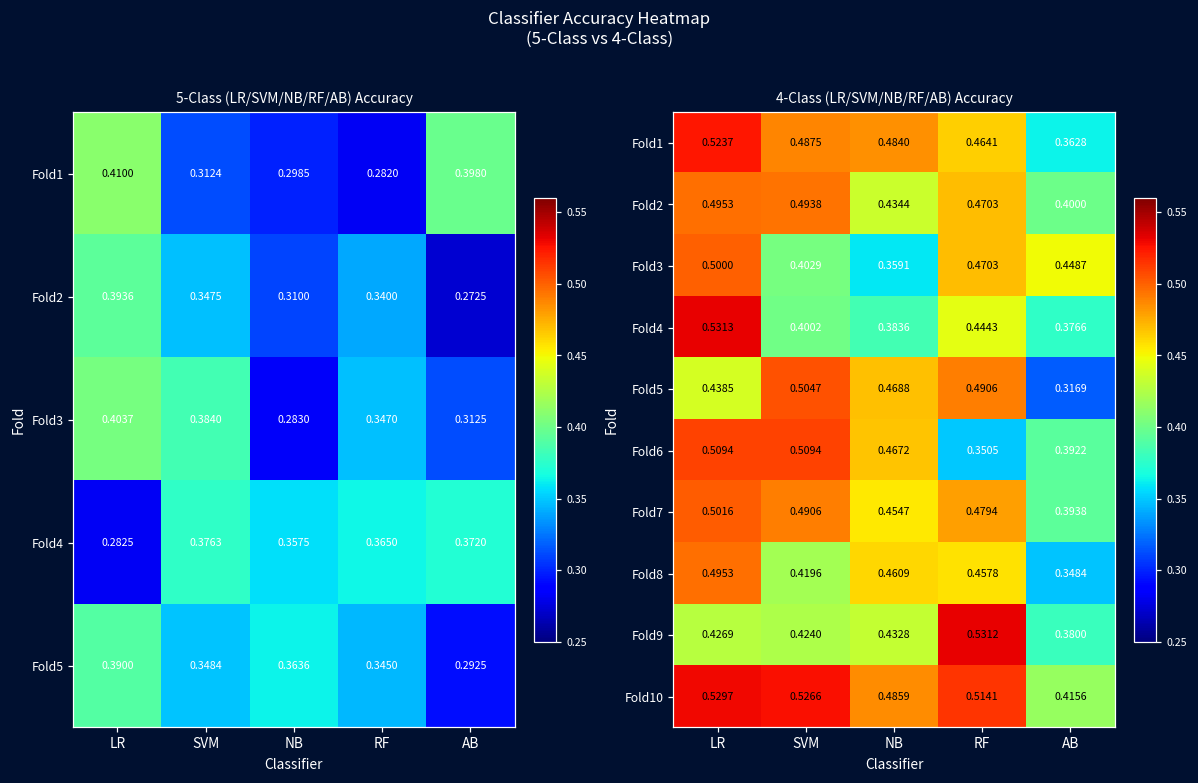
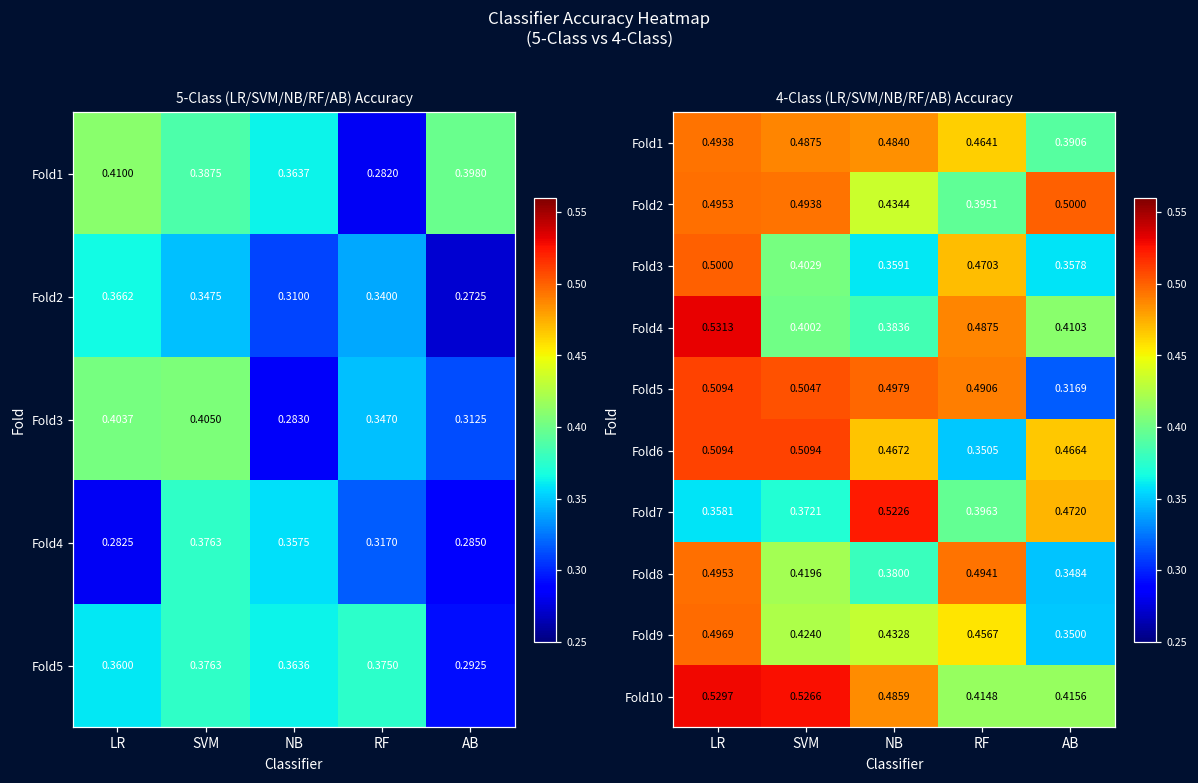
5-Class (LR/SVM/NB/RF/AB) Accuracy, Fold1, SVM: 0.3124 -> 0.3875
5-Class (LR/SVM/NB/RF/AB) Accuracy, Fold1, NB: 0.2985 -> 0.3637
5-Class (LR/SVM/NB/RF/AB) Accuracy, Fold2, LR: 0.3936 -> 0.3662
5-Class (LR/SVM/NB/RF/AB) Accuracy, Fold3, SVM: 0.3840 -> 0.4050
5-Class (LR/SVM/NB/RF/AB) Accuracy, Fold4, RF: 0.3650 -> 0.3170
5-Class (LR/SVM/NB/RF/AB) Accuracy, Fold4, AB: 0.3720 -> 0.2850
5-Class (LR/SVM/NB/RF/AB) Accuracy, Fold5, LR: 0.3900 -> 0.3600
5-Class (LR/SVM/NB/RF/AB) Accuracy, Fold5, SVM: 0.3484 -> 0.3763
5-Class (LR/SVM/NB/RF/AB) Accuracy, Fold5, RF: 0.3450 -> 0.3750
4-Class (LR/SVM/NB/RF/AB) Accuracy, Fold1, LR: 0.5237 -> 0.4938
4-Class (LR/SVM/NB/RF/AB) Accuracy, Fold1, AB: 0.3628 -> 0.3906
4-Class (LR/SVM/NB/RF/AB) Accuracy, Fold2, RF: 0.4703 -> 0.3951
4-Class (LR/SVM/NB/RF/AB) Accuracy, Fold2, AB: 0.4000 -> 0.5000
4-Class (LR/SVM/NB/RF/AB) Accuracy, Fold3, AB: 0.4487 -> 0.3578
4-Class (LR/SVM/NB/RF/AB) Accuracy, Fold4, RF: 0.4443 -> 0.4875
4-Class (LR/SVM/NB/RF/AB) Accuracy, Fold4, AB: 0.3766 -> 0.4103
4-Class (LR/SVM/NB/RF/AB) Accuracy, Fold5, LR: 0.4385 -> 0.5094
4-Class (LR/SVM/NB/RF/AB) Accuracy, Fold5, NB: 0.4688 -> 0.4979
4-Class (LR/SVM/NB/RF/AB) Accuracy, Fold6, AB: 0.3922 -> 0.4664
4-Class (LR/SVM/NB/RF/AB) Accuracy, Fold7, LR: 0.5016 -> 0.3581
4-Class (LR/SVM/NB/RF/AB) Accuracy, Fold7, SVM: 0.4906 -> 0.3721
4-Class (LR/SVM/NB/RF/AB) Accuracy, Fold7, NB: 0.4547 -> 0.5226
4-Class (LR/SVM/NB/RF/AB) Accuracy, Fold7, RF: 0.4794 -> 0.3963
4-Class (LR/SVM/NB/RF/AB) Accuracy, Fold7, AB: 0.3938 -> 0.4720
4-Class (LR/SVM/NB/RF/AB) Accuracy, Fold8, NB: 0.4609 -> 0.3800
4-Class (LR/SVM/NB/RF/AB) Accuracy, Fold8, RF: 0.4578 -> 0.4941
4-Class (LR/SVM/NB/RF/AB) Accuracy, Fold9, LR: 0.4269 -> 0.4969
4-Class (LR/SVM/NB/RF/AB) Accuracy, Fold9, RF: 0.5312 -> 0.4567
4-Class (LR/SVM/NB/RF/AB) Accuracy, Fold9, AB: 0.3800 -> 0.3500
4-Class (LR/SVM/NB/RF/AB) Accuracy, Fold10, RF: 0.5141 -> 0.4148
